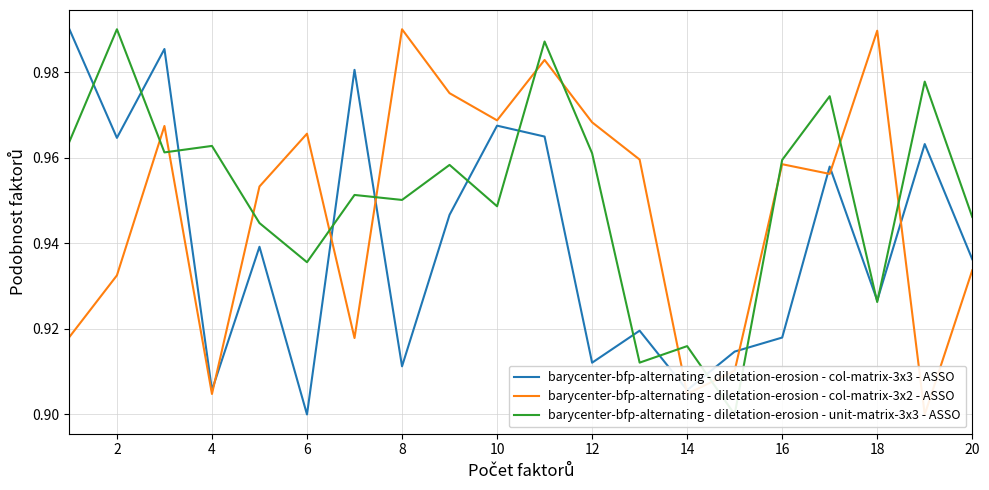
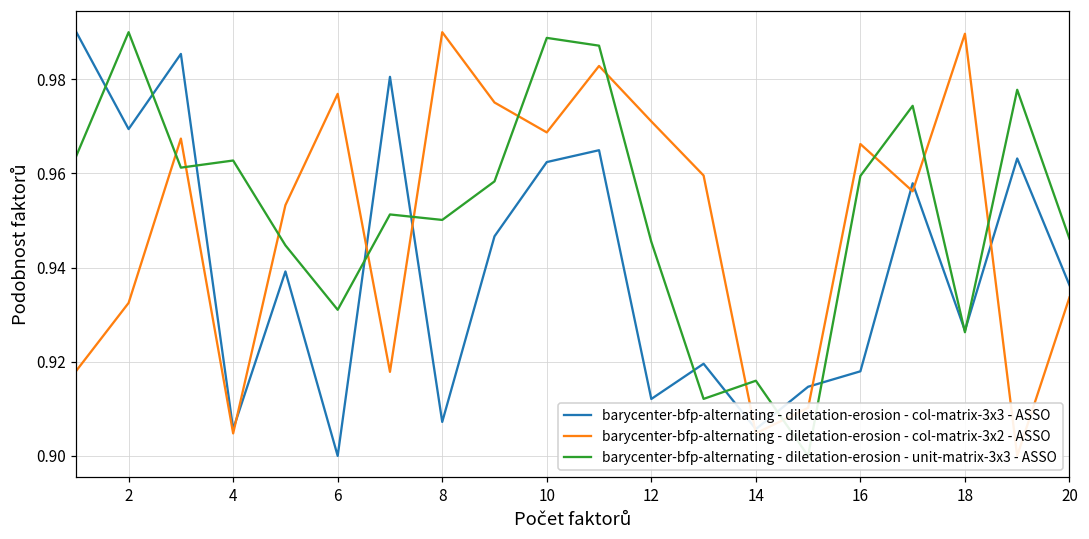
barycenter-bfp-alternating - diletation-erosion - col-matrix-3x3 - ASSO, 2: 0.965 -> 0.969
barycenter-bfp-alternating - diletation-erosion - col-matrix-3x2 - ASSO, 6: 0.966 -> 0.977
barycenter-bfp-alternating - diletation-erosion - unit-matrix-3x3 - ASSO, 6: 0.936 -> 0.931
barycenter-bfp-alternating - diletation-erosion - col-matrix-3x3 - ASSO, 8: 0.911 -> 0.907
barycenter-bfp-alternating - diletation-erosion - col-matrix-3x3 - ASSO, 10: 0.967 -> 0.962
barycenter-bfp-alternating - diletation-erosion - unit-matrix-3x3 - ASSO, 10: 0.949 -> 0.989
barycenter-bfp-alternating - diletation-erosion - col-matrix-3x2 - ASSO, 12: 0.968 -> 0.971
barycenter-bfp-alternating - diletation-erosion - unit-matrix-3x3 - ASSO, 12: 0.961 -> 0.945
barycenter-bfp-alternating - diletation-erosion - col-matrix-3x2 - ASSO, 16: 0.958 -> 0.966
